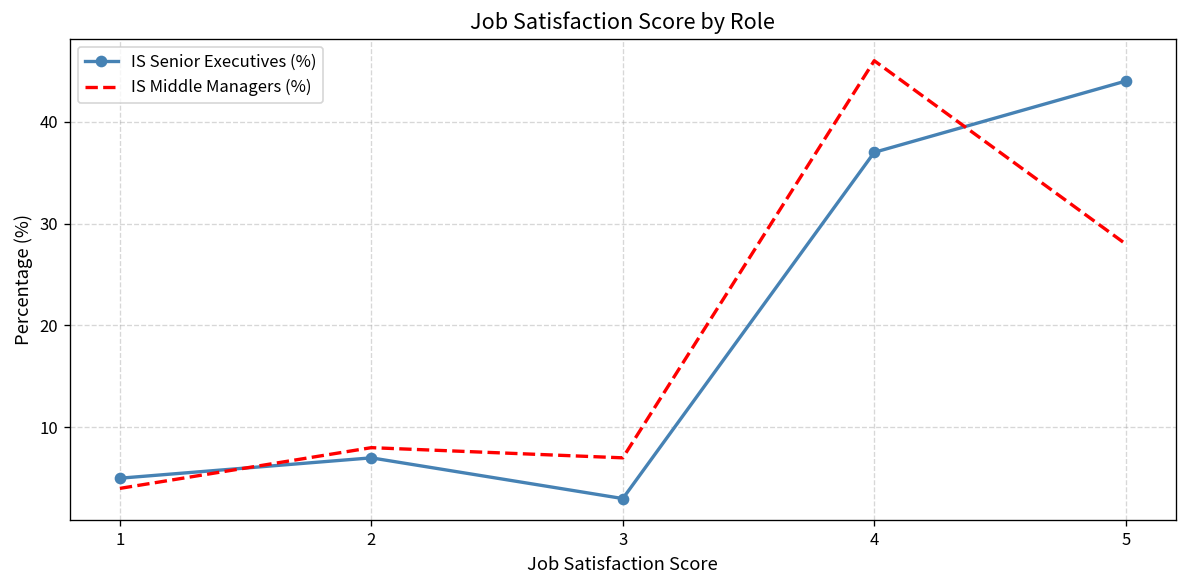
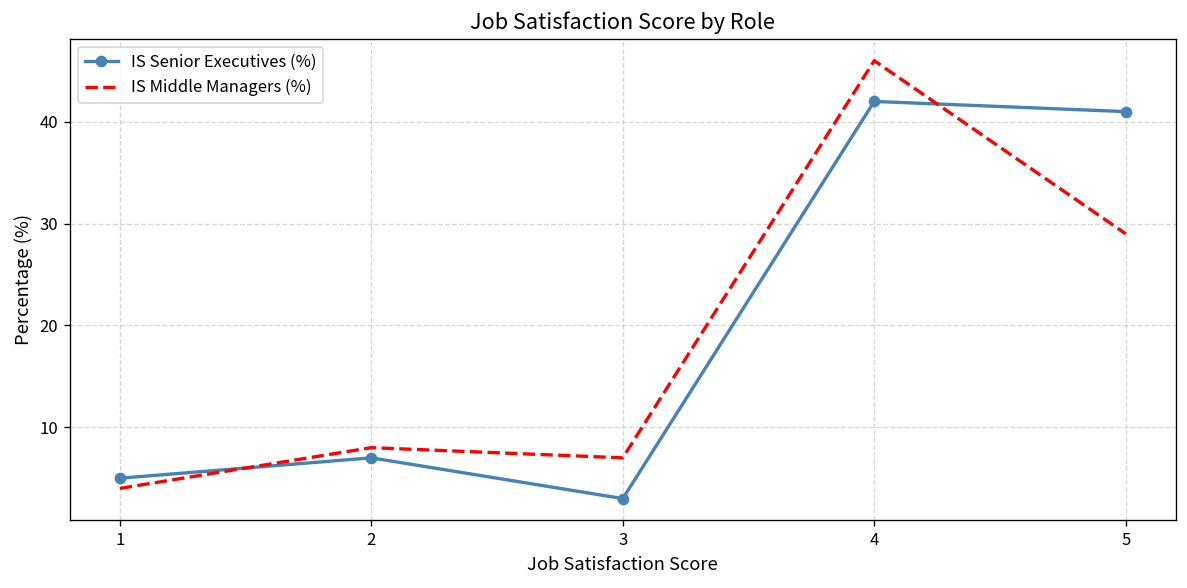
IS Senior Executives (%), 4: 37 -> 42
IS Senior Executives (%), 5: 44 -> 41
IS Middle Managers (%), 5: 28 -> 29
